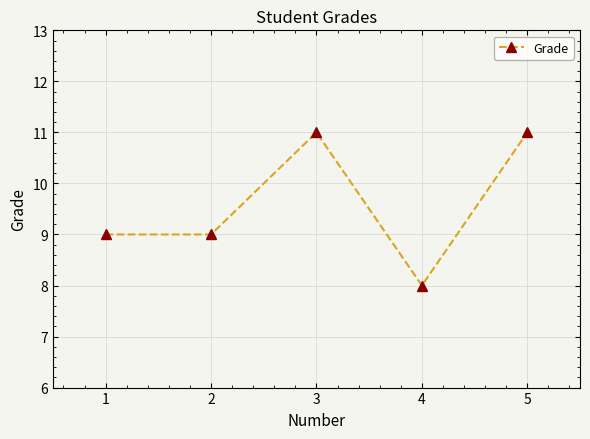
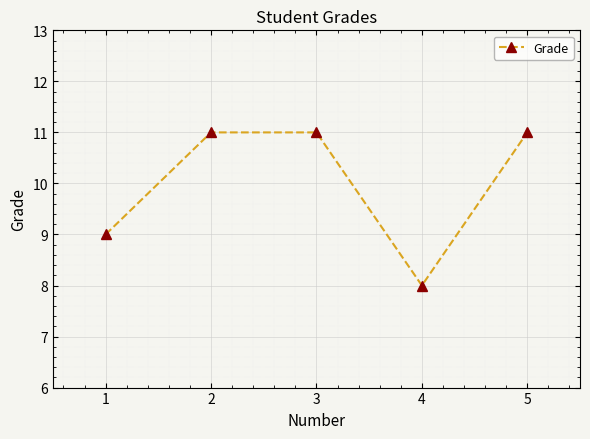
2: 9 -> 11
